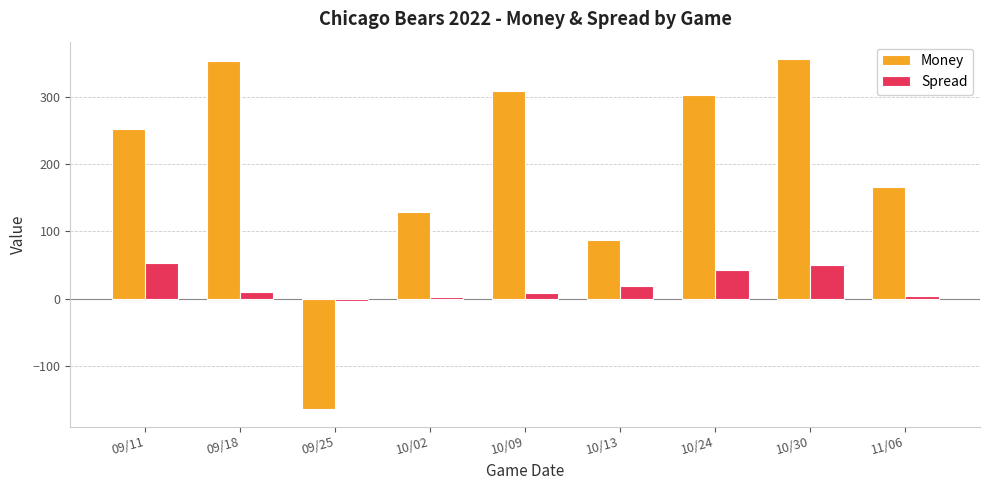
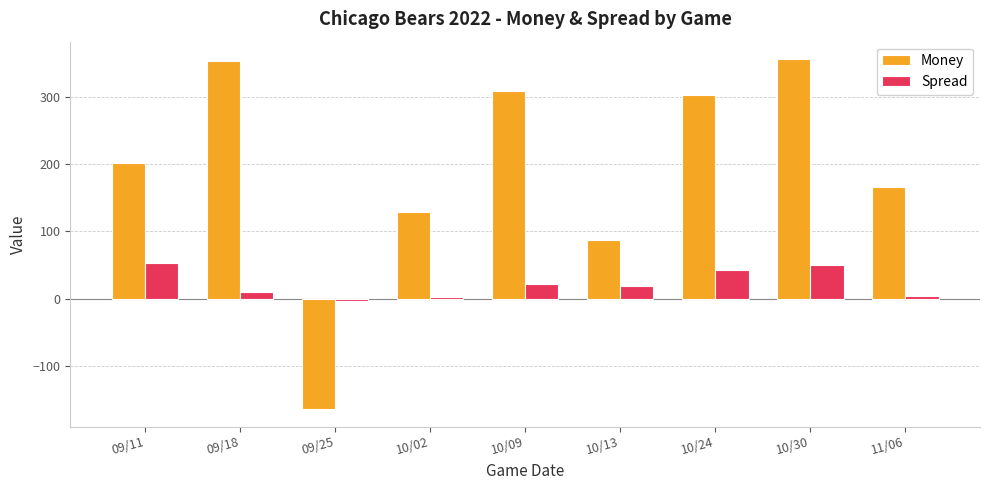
Money, 09/11: 250 -> 200
Spread, 10/09: 10 -> 20
